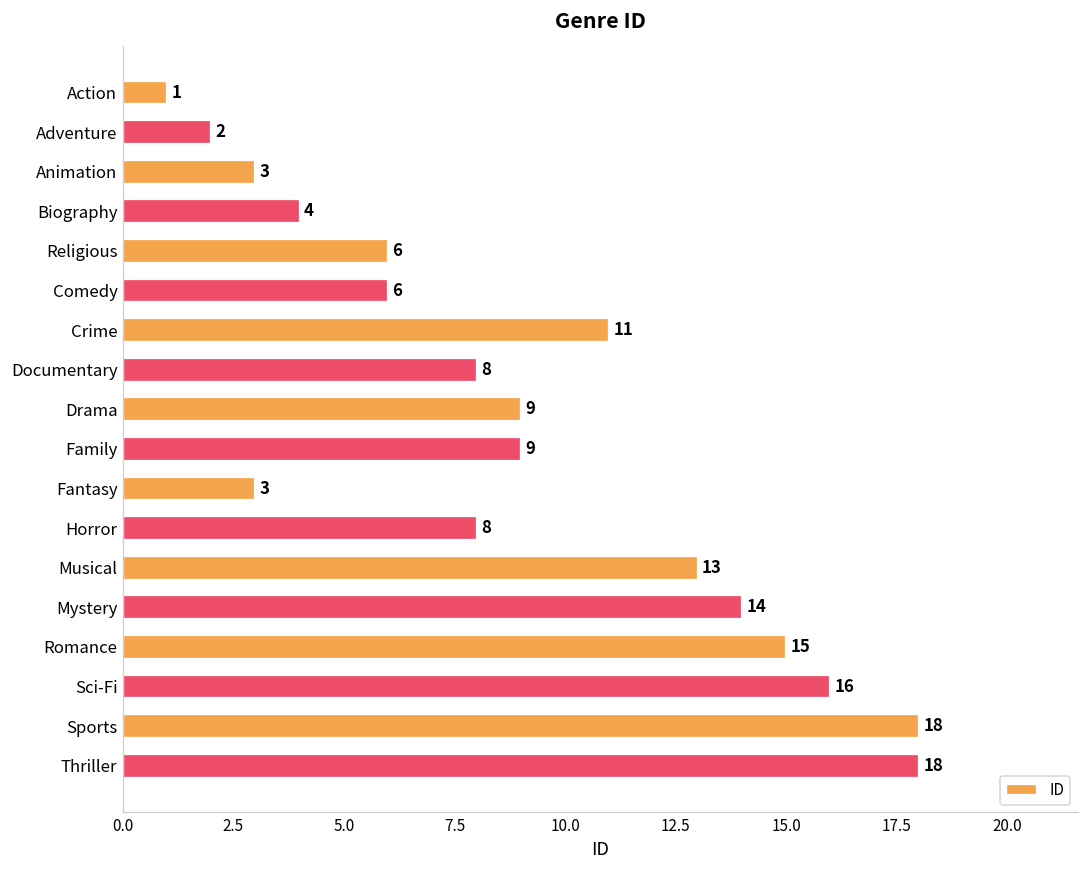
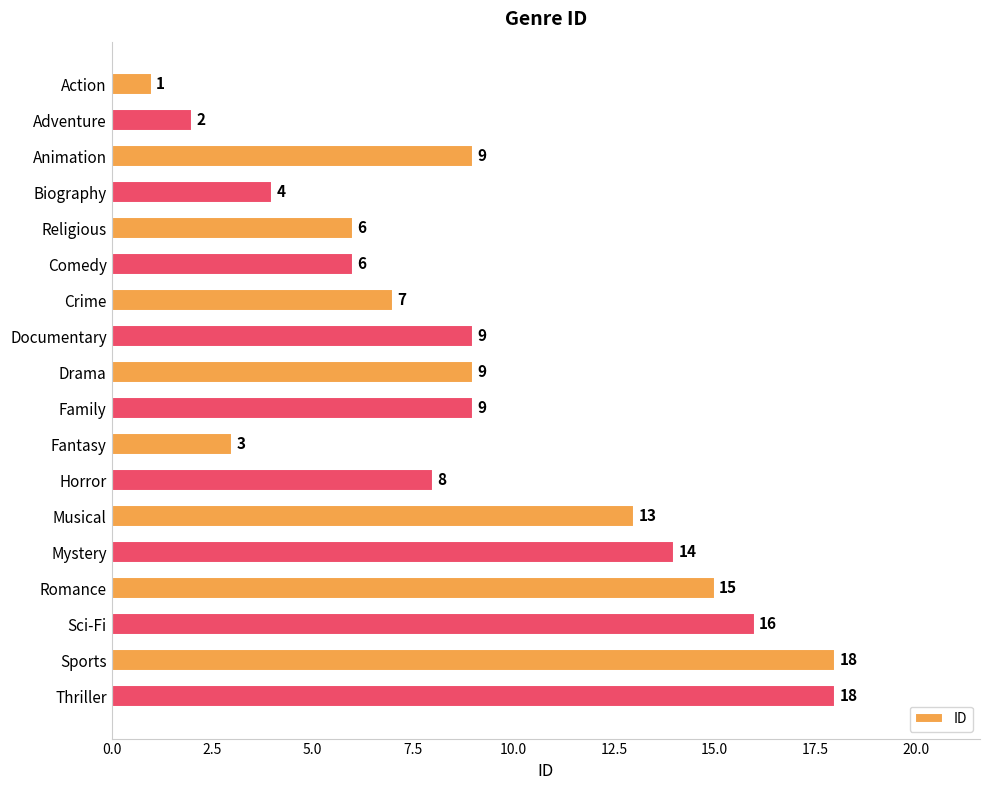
Animation: 3 -> 9
Crime: 11 -> 7
Documentary: 8 -> 9
